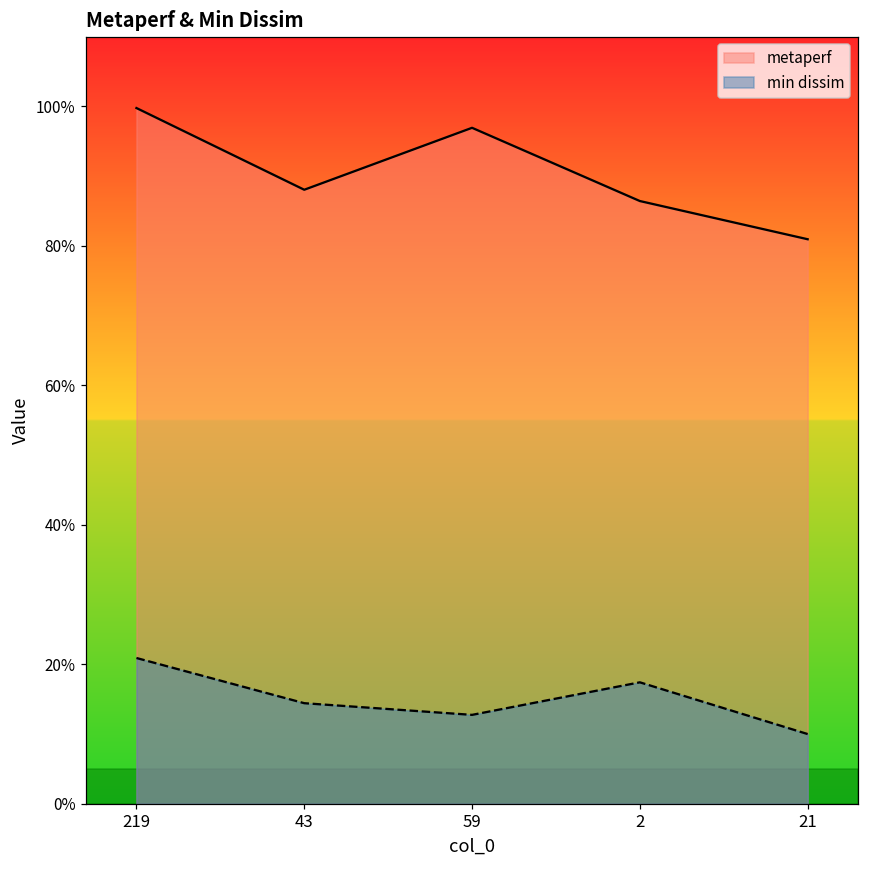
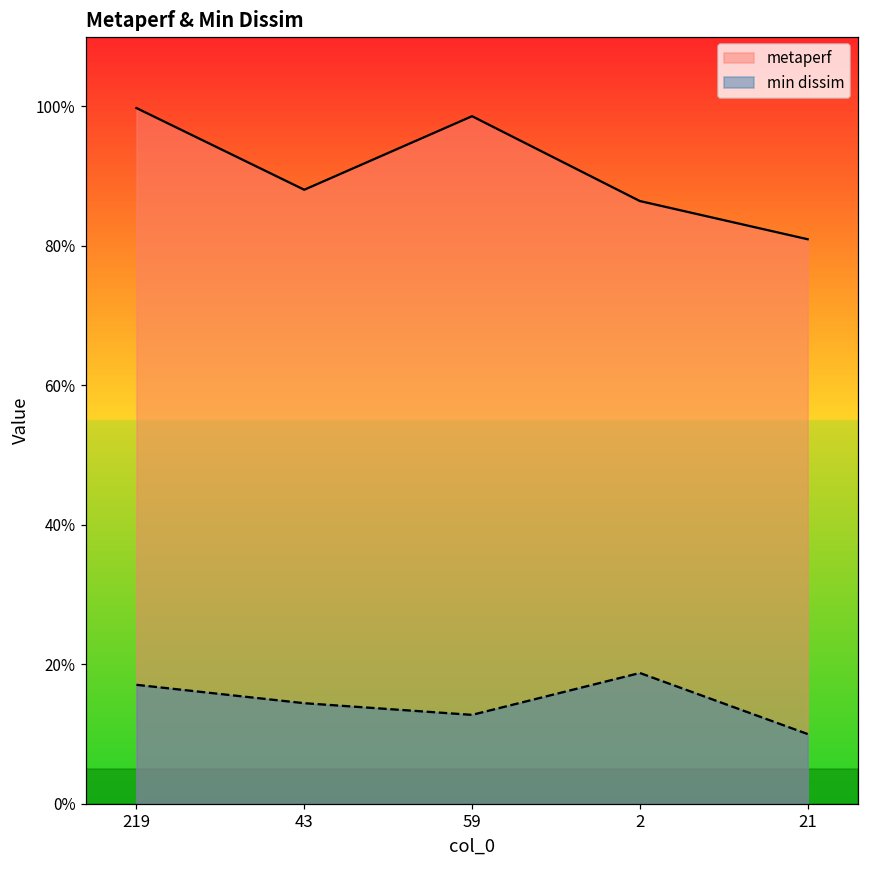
min dissim, 219: 21% -> 17%
metaperf, 59: 97% -> 99%
min dissim, 2: 17% -> 19%
